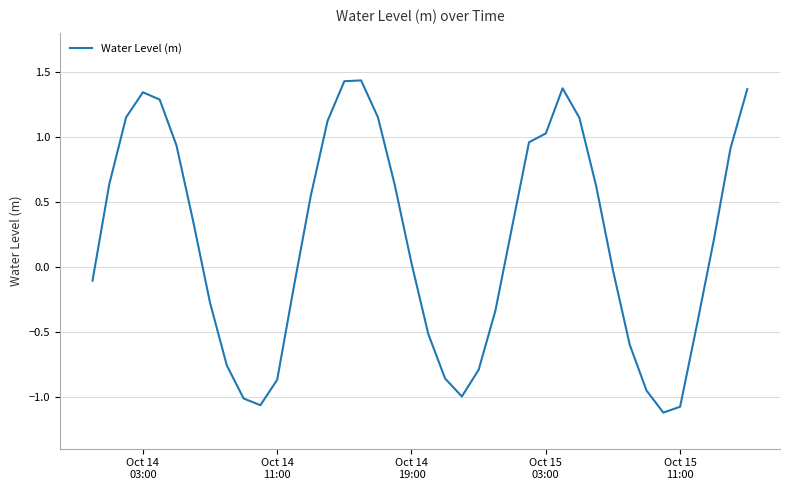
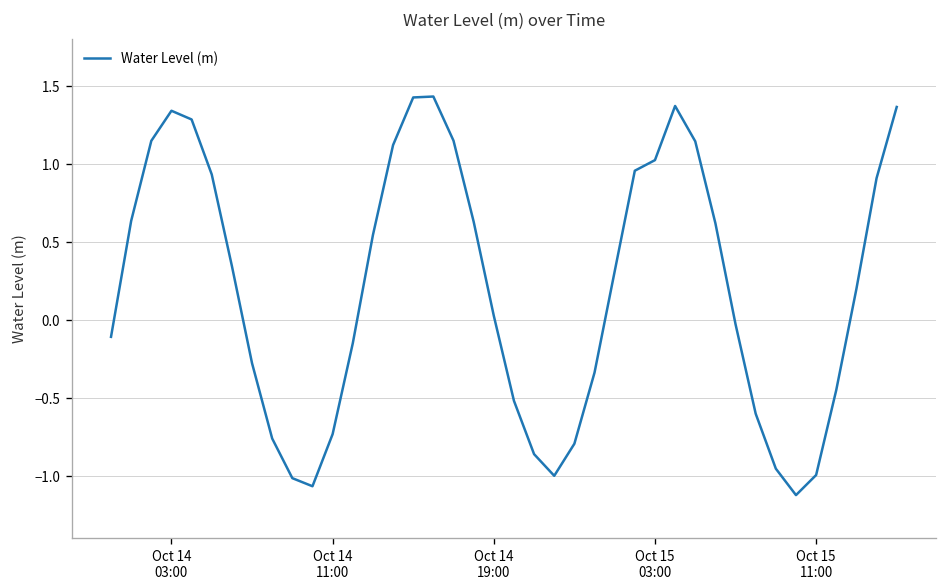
Oct 14 11:00: -0.87 -> -0.73
Oct 15 11:00: -1.08 -> -0.99
